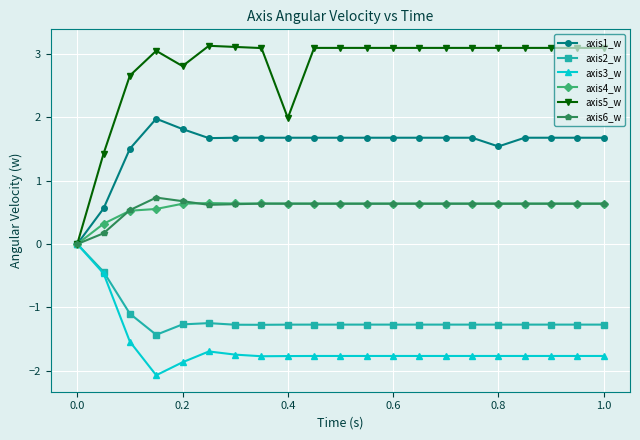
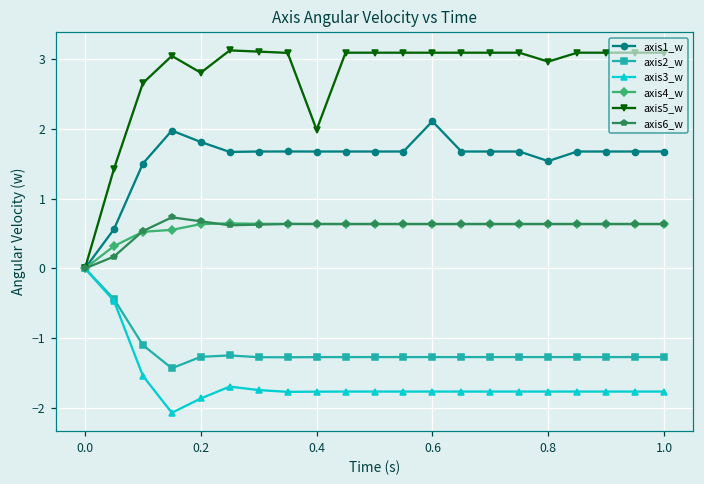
axis1_w, 0.6: 1.7 -> 2.1
axis5_w, 0.8: 3.1 -> 3.0
